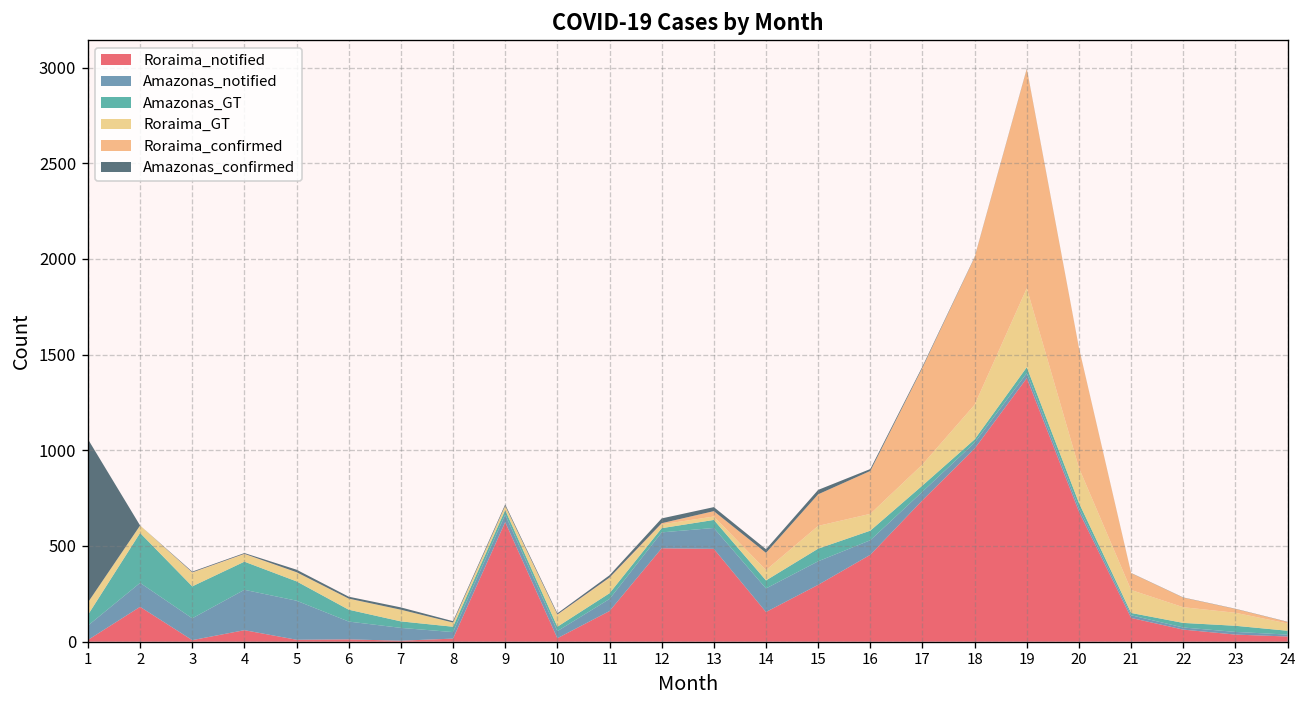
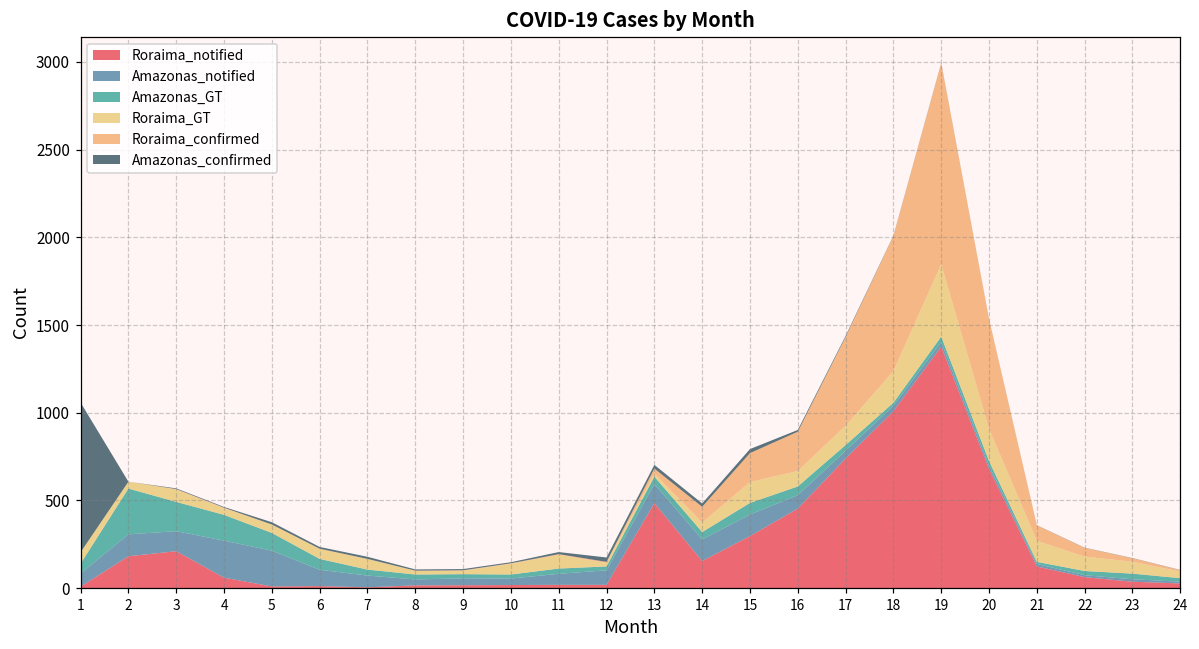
Roraima_notified, 3: 10 -> 210
Roraima_notified, 9: 630 -> 20
Roraima_notified, 11: 160 -> 20
Roraima_notified, 12: 490 -> 20
